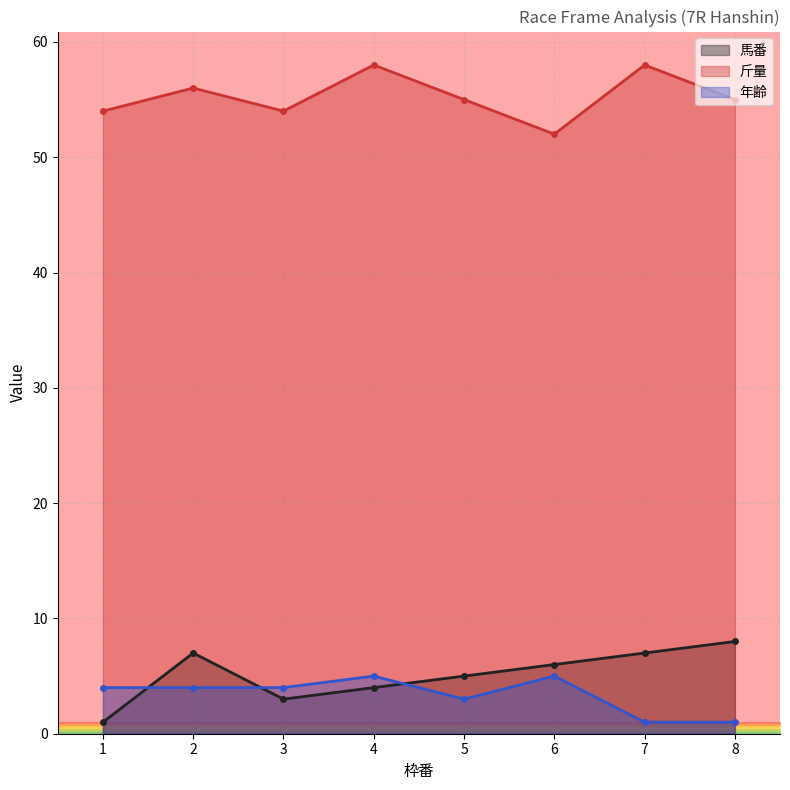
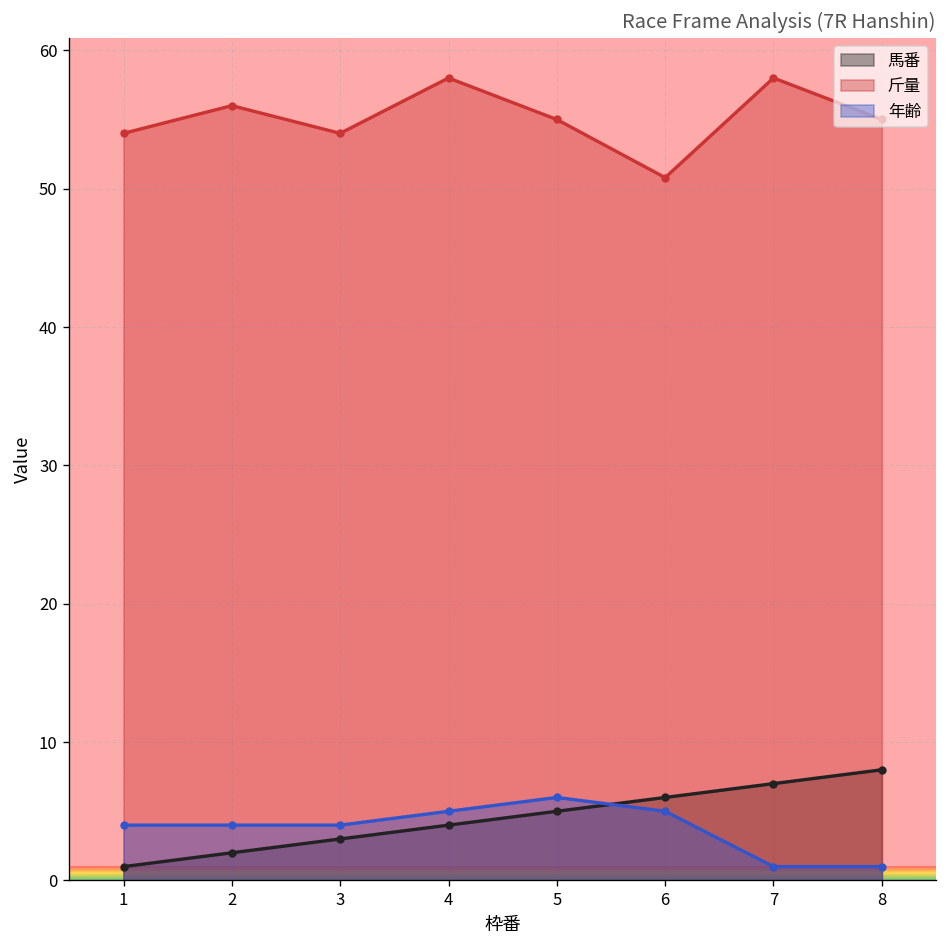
馬番, 2: 7 -> 2
年齢, 5: 3 -> 6
斤量, 6: 52.0 -> 50.8
